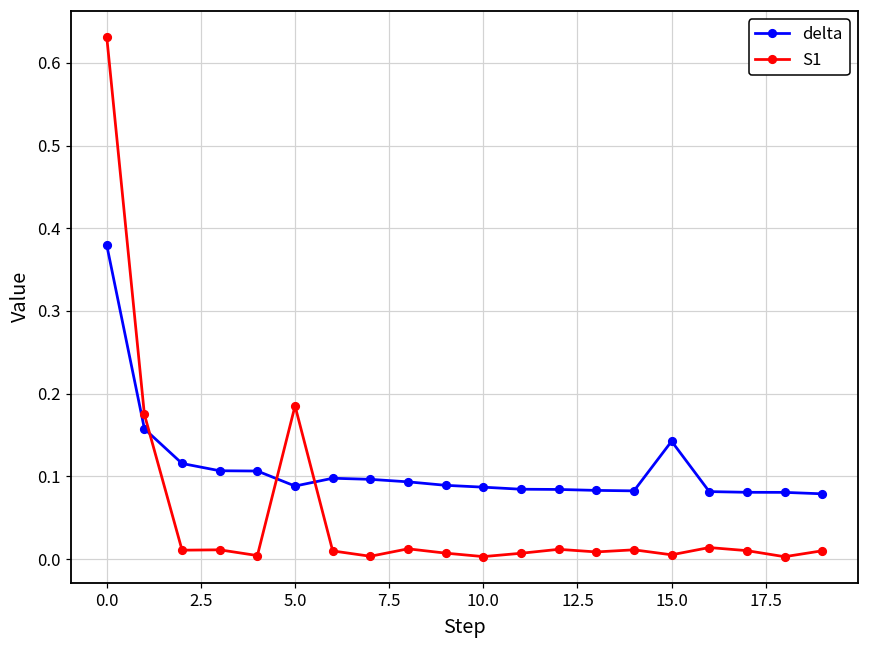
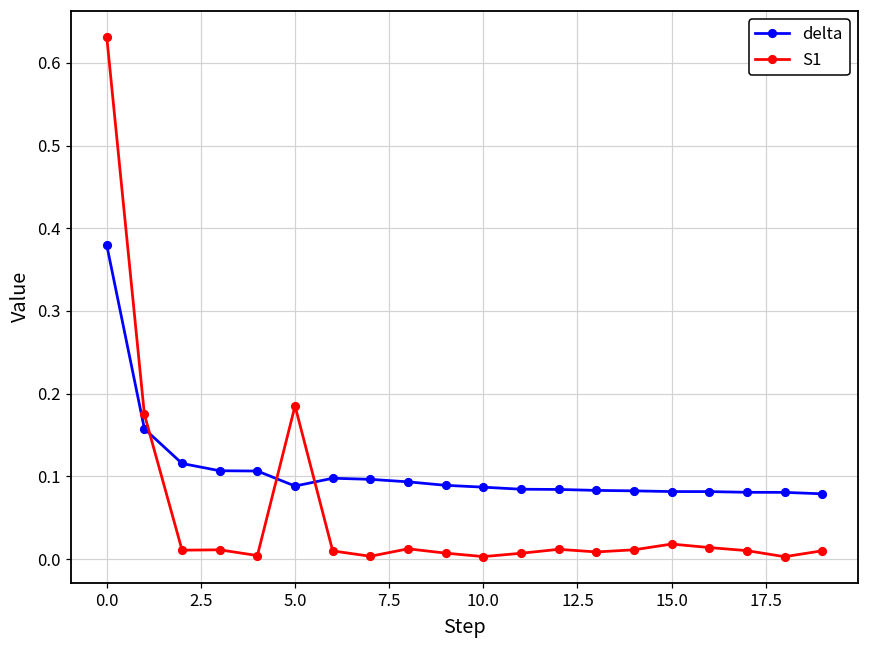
delta, 15.0: 0.14 -> 0.08
S1, 15.0: 0.01 -> 0.02
